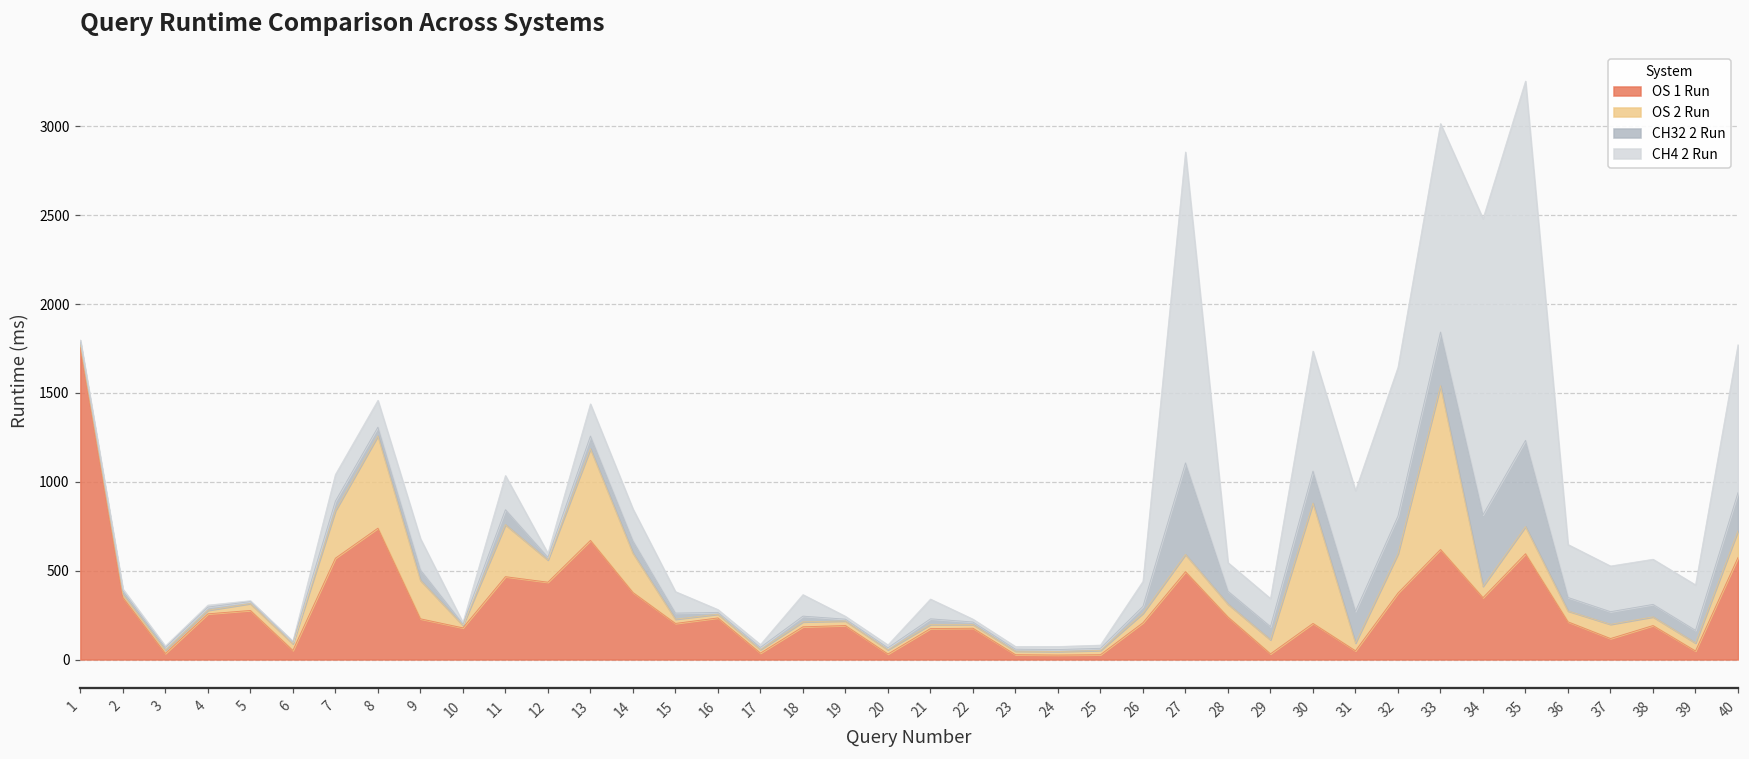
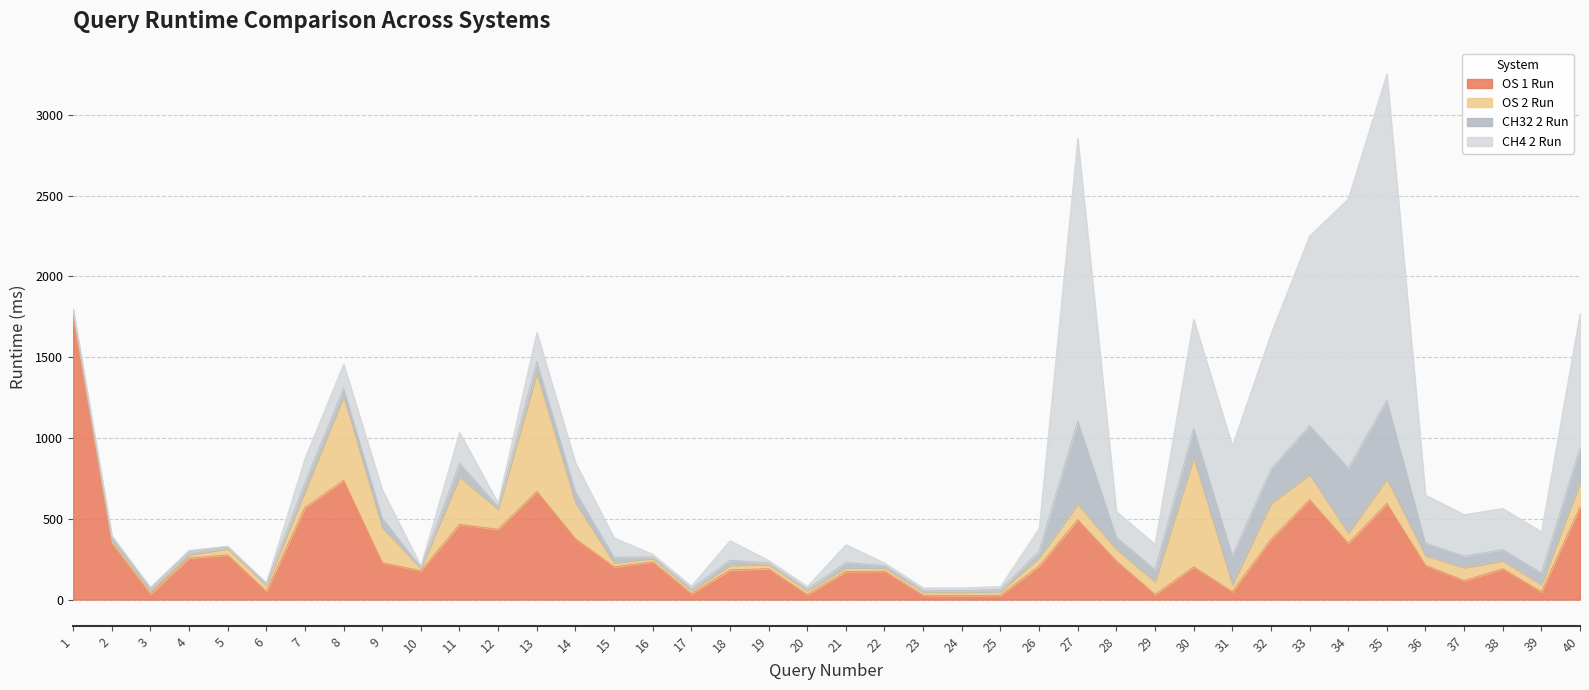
OS 2 Run, 7: 270 -> 100
OS 2 Run, 13: 520 -> 730
OS 2 Run, 33: 920 -> 160
